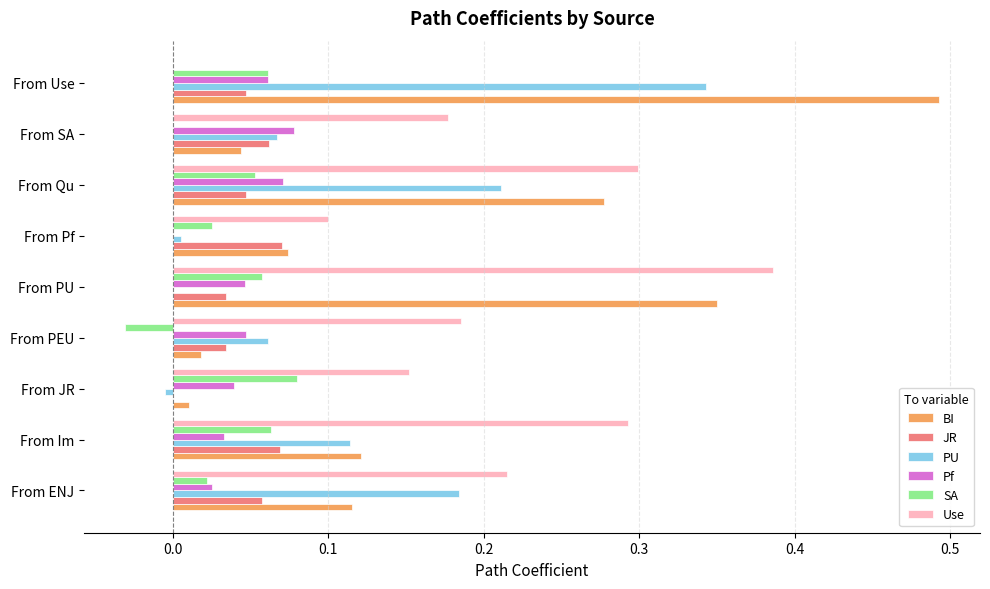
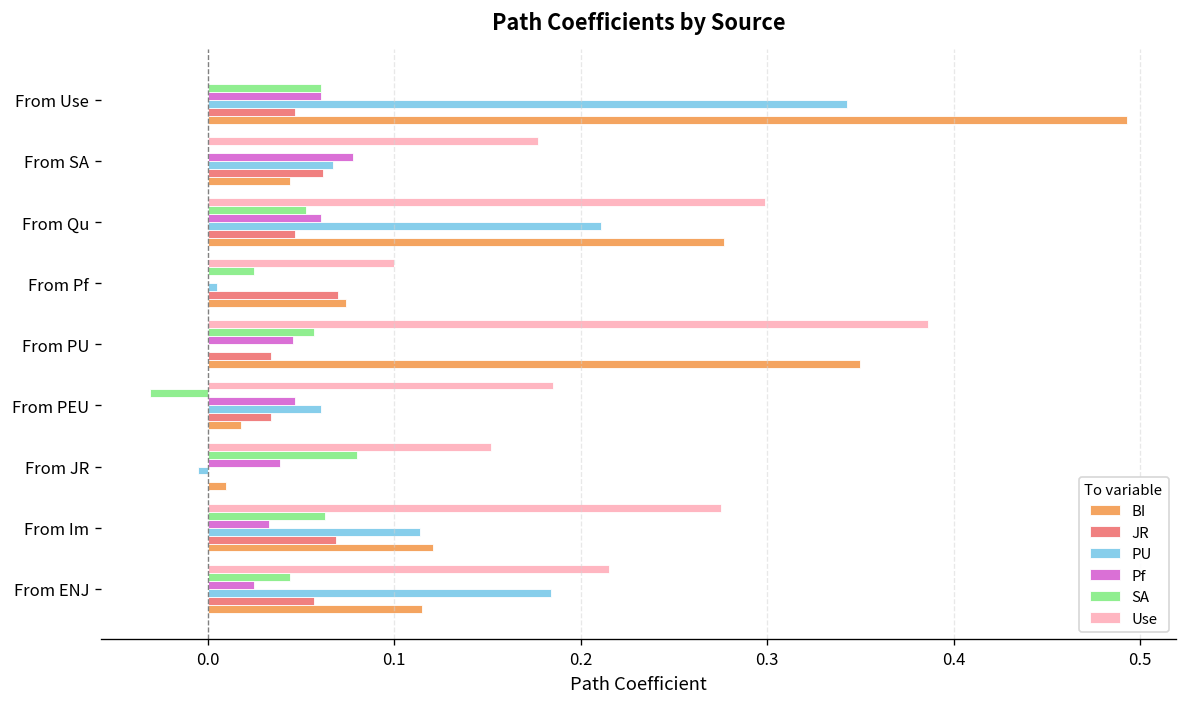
Pf, From Qu: 0.071 -> 0.061
Use, From Im: 0.293 -> 0.275
SA, From ENJ: 0.022 -> 0.044
